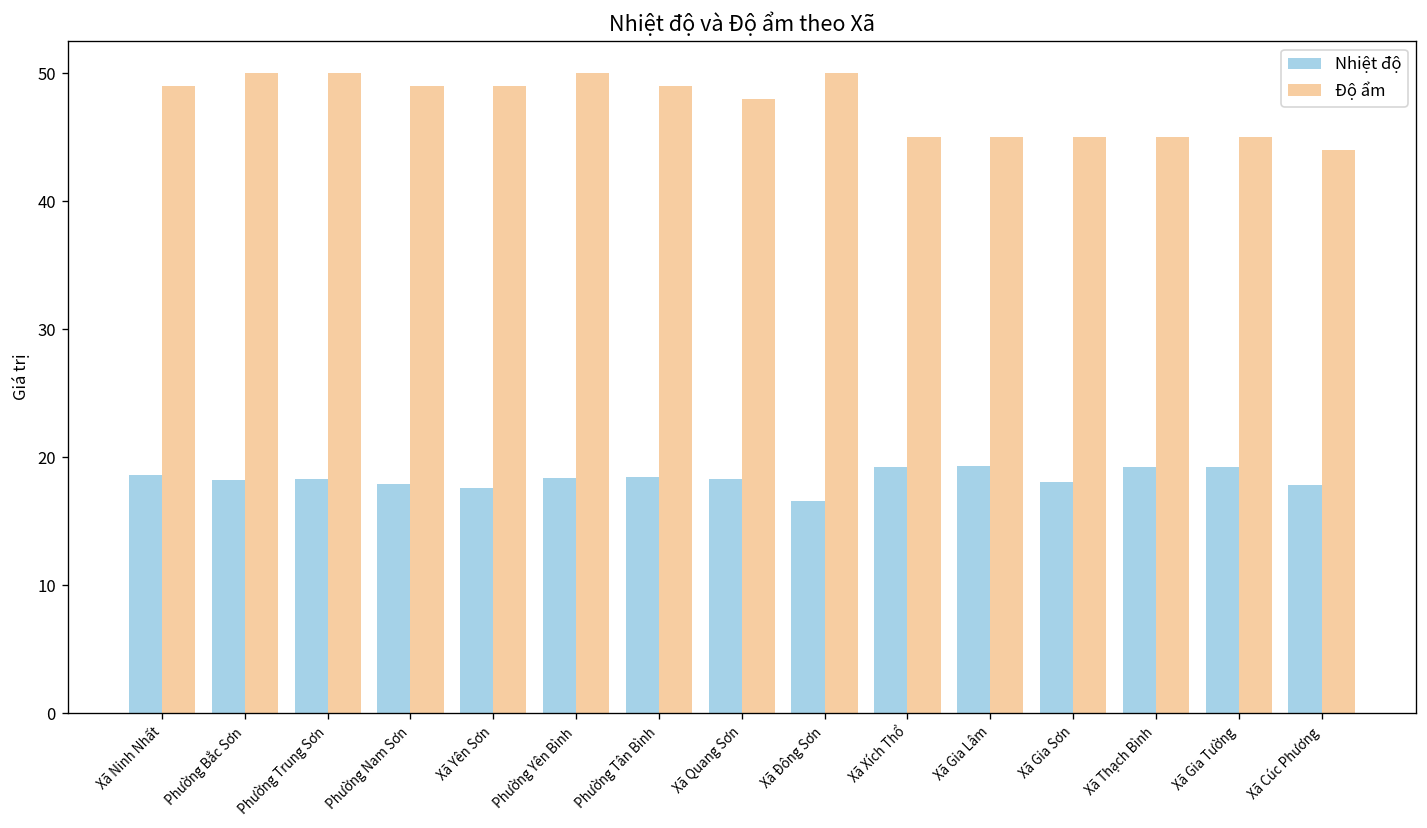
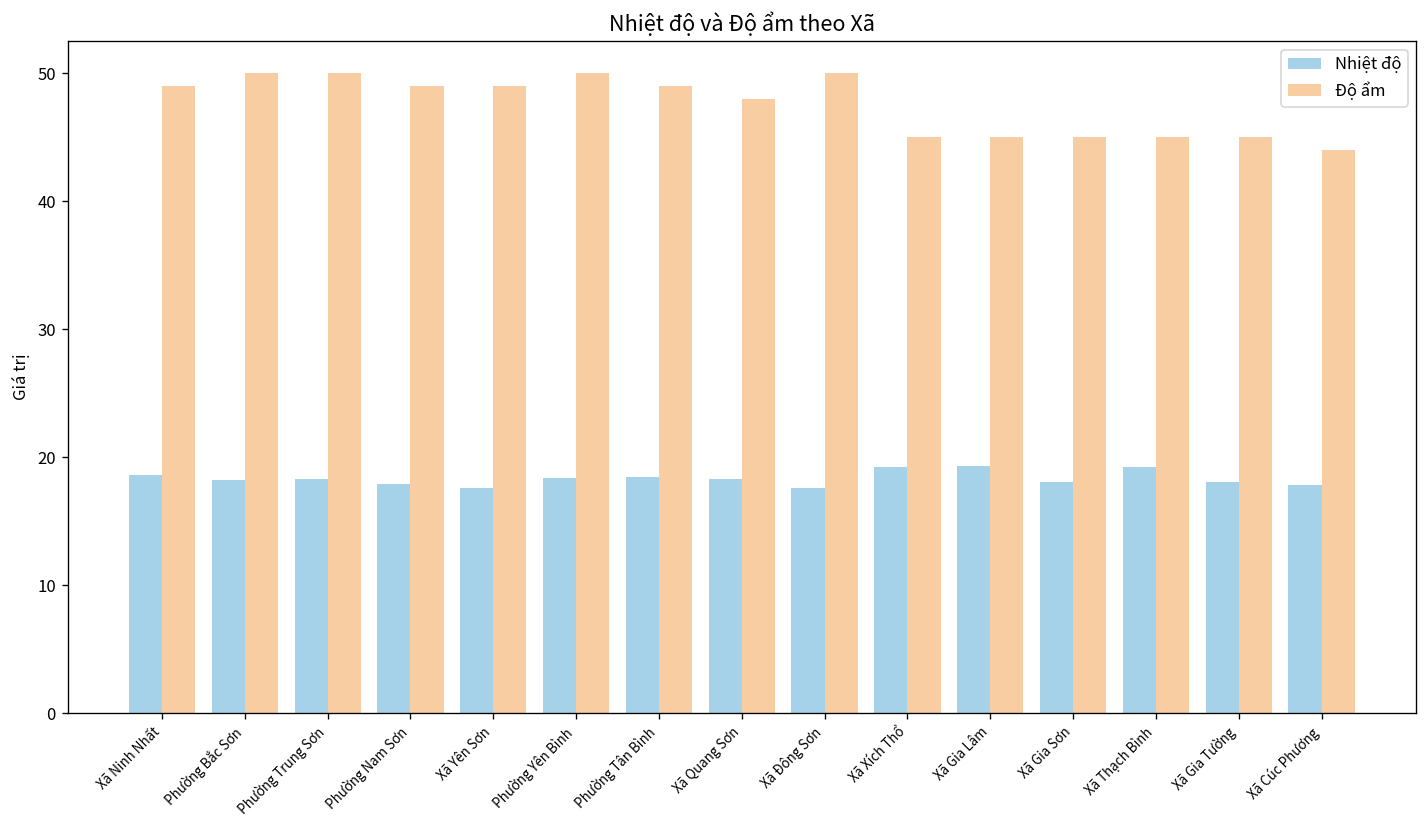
Nhiệt độ, Xã Đông Sơn: 16.6 -> 17.6
Nhiệt độ, Xã Gia Tường: 19.3 -> 18.0
